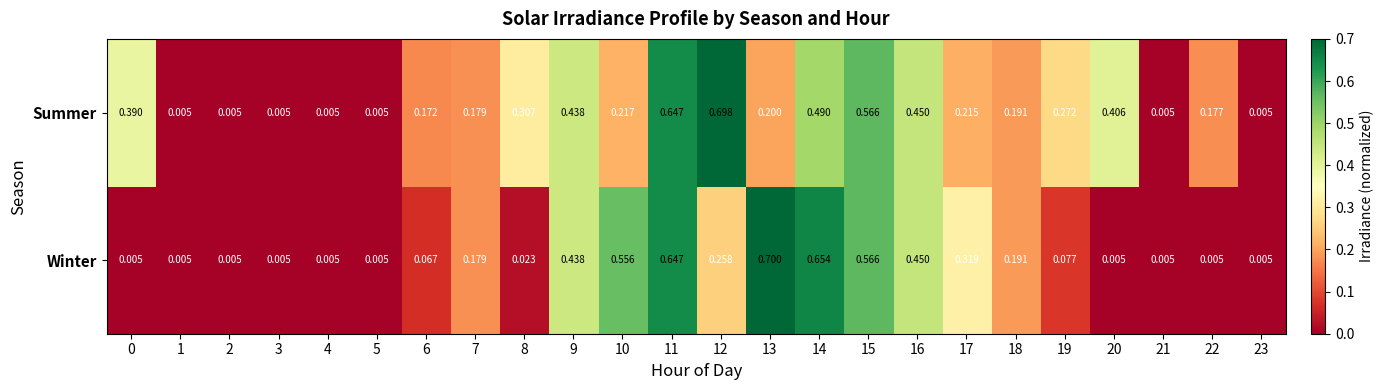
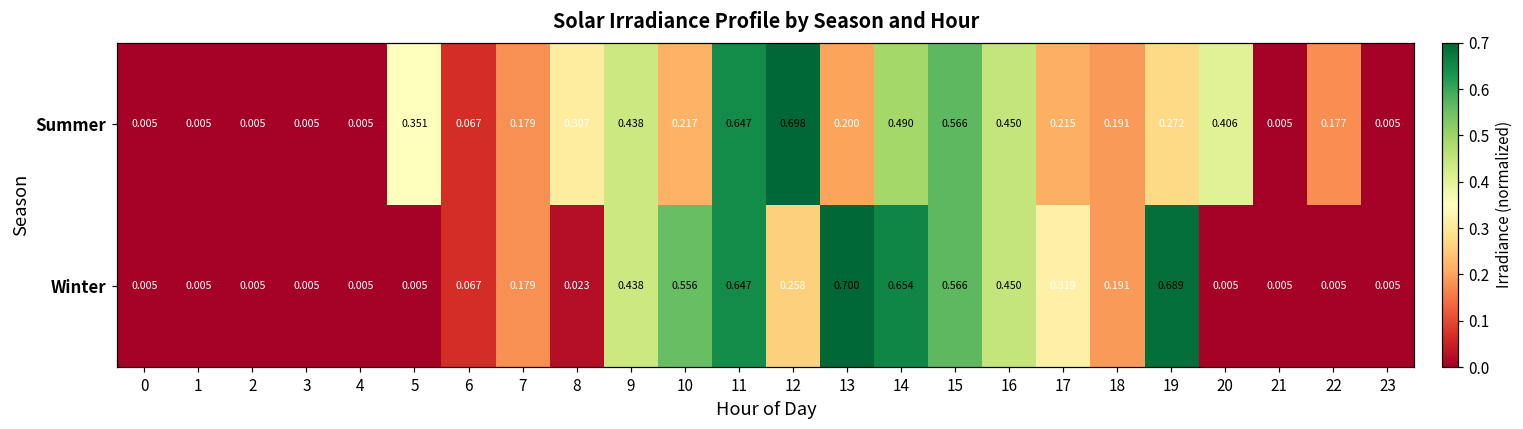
Summer, 0: 0.390 -> 0.005
Summer, 5: 0.005 -> 0.351
Summer, 6: 0.172 -> 0.067
Winter, 19: 0.077 -> 0.689
